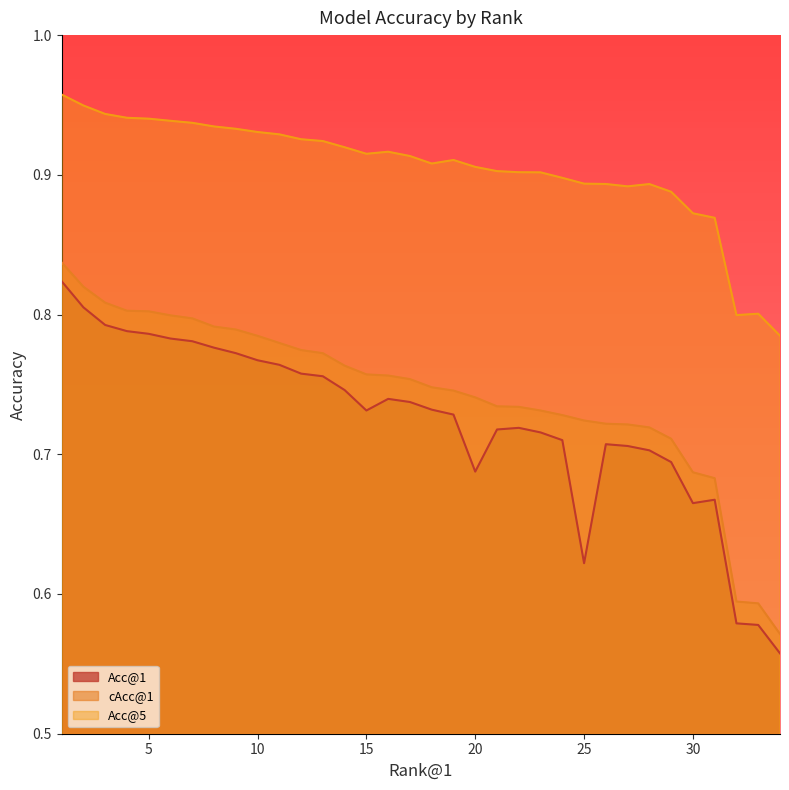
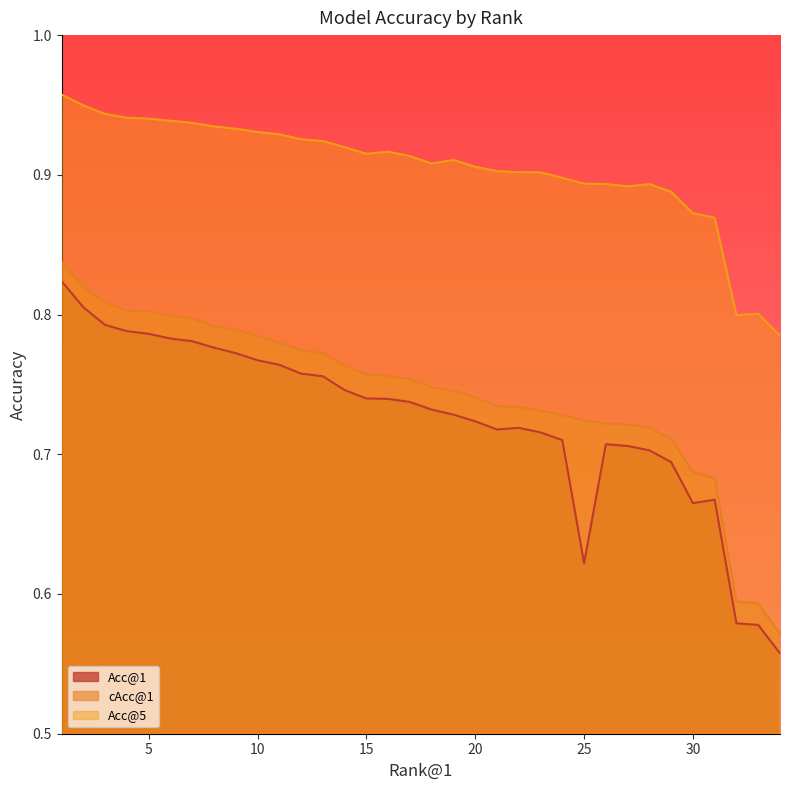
Acc@1, 15: 0.731 -> 0.740
Acc@1, 20: 0.688 -> 0.724
